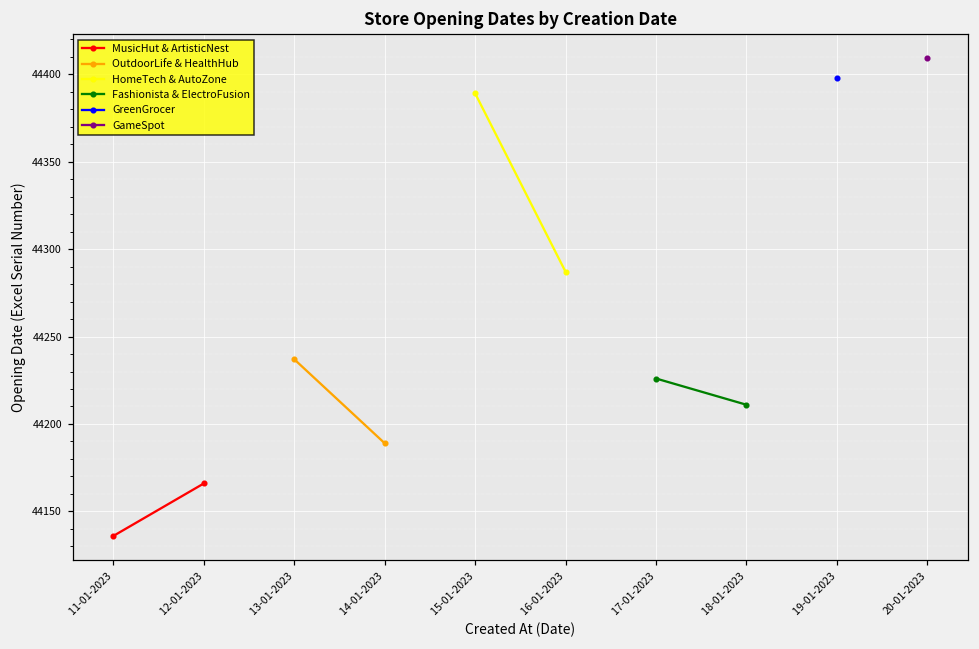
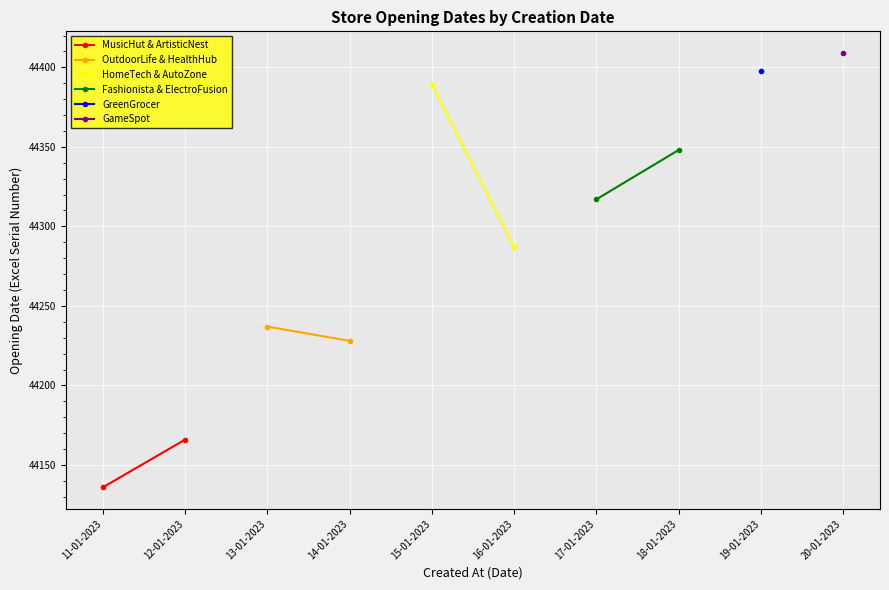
OutdoorLife & HealthHub, 14-01-2023: 44189 -> 44228
Fashionista & ElectroFusion, 17-01-2023: 44226 -> 44317
Fashionista & ElectroFusion, 18-01-2023: 44211 -> 44348
